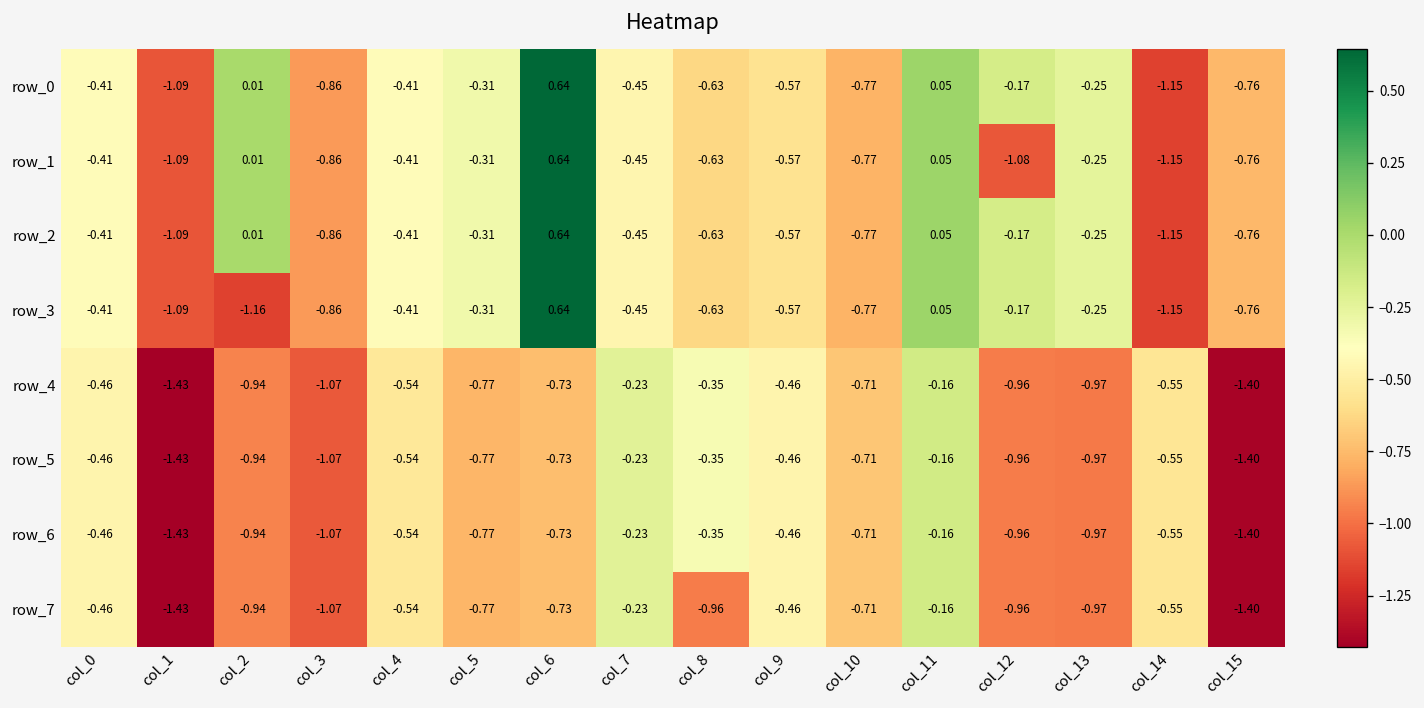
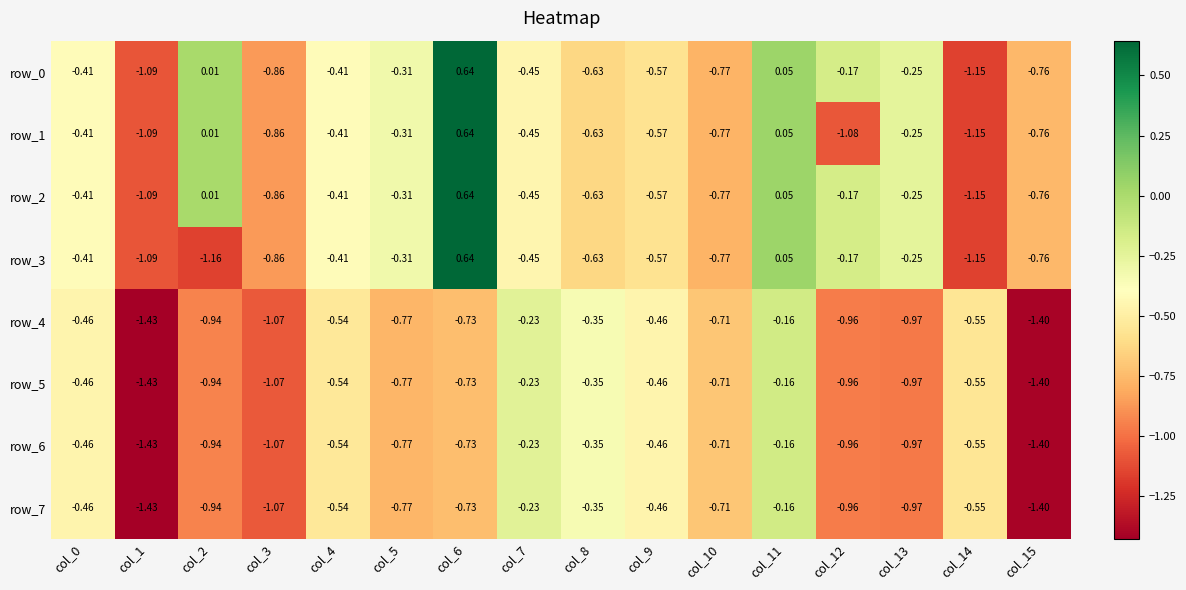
row_7, col_8: -0.96 -> -0.35
